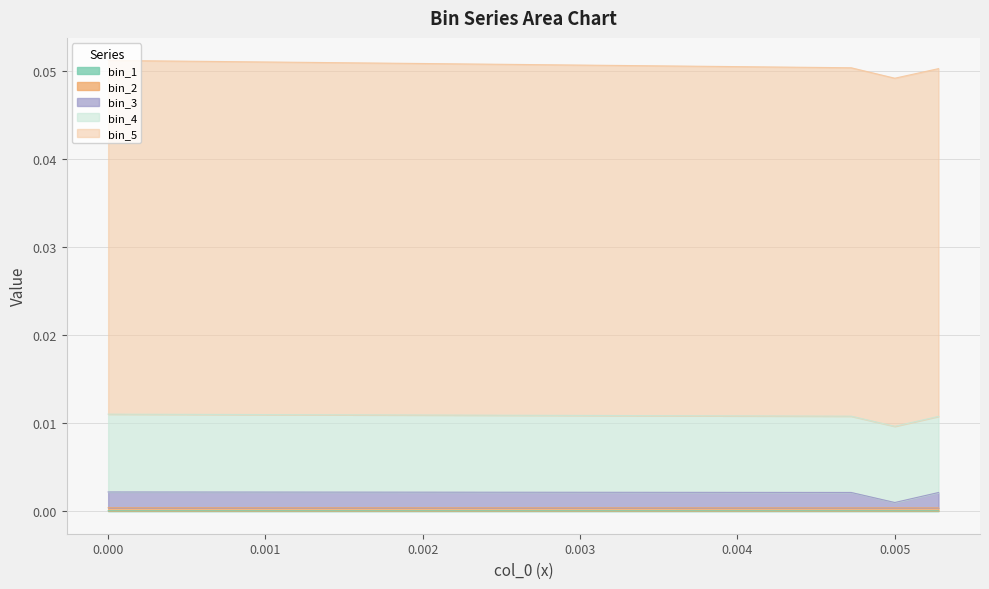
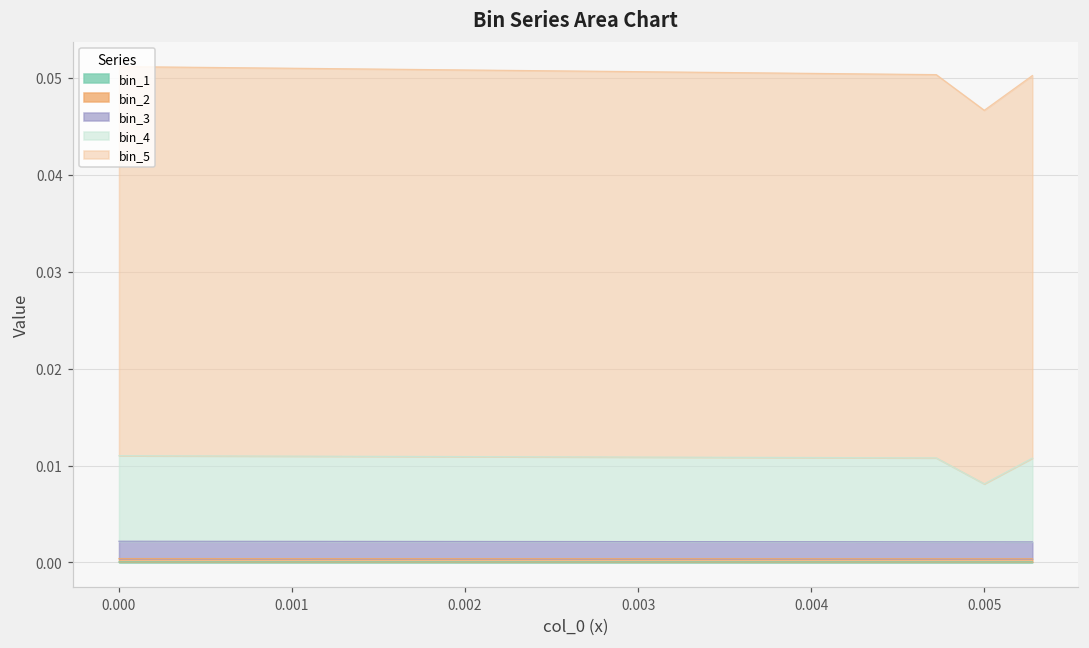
bin_3, 0.005: 0.001 -> 0.002
bin_4, 0.005: 0.009 -> 0.006
bin_5, 0.005: 0.040 -> 0.039
